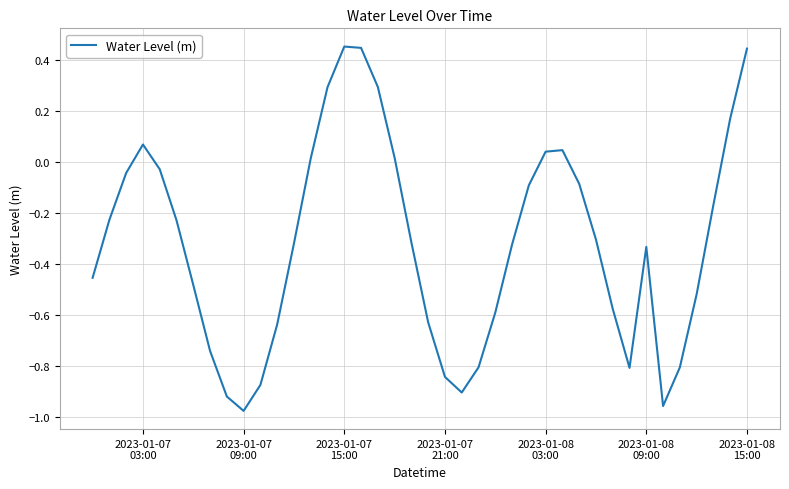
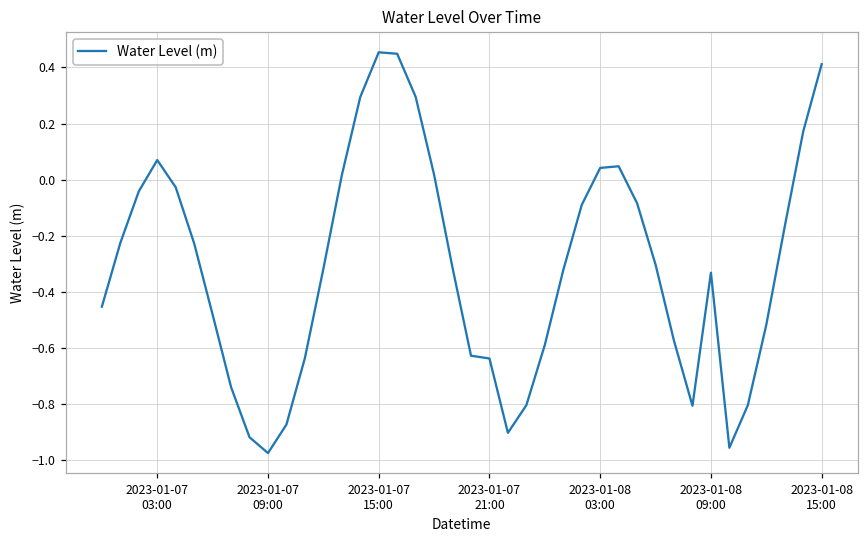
2023-01-07 21:00: -0.84 -> -0.64
2023-01-08 15:00: 0.45 -> 0.41
